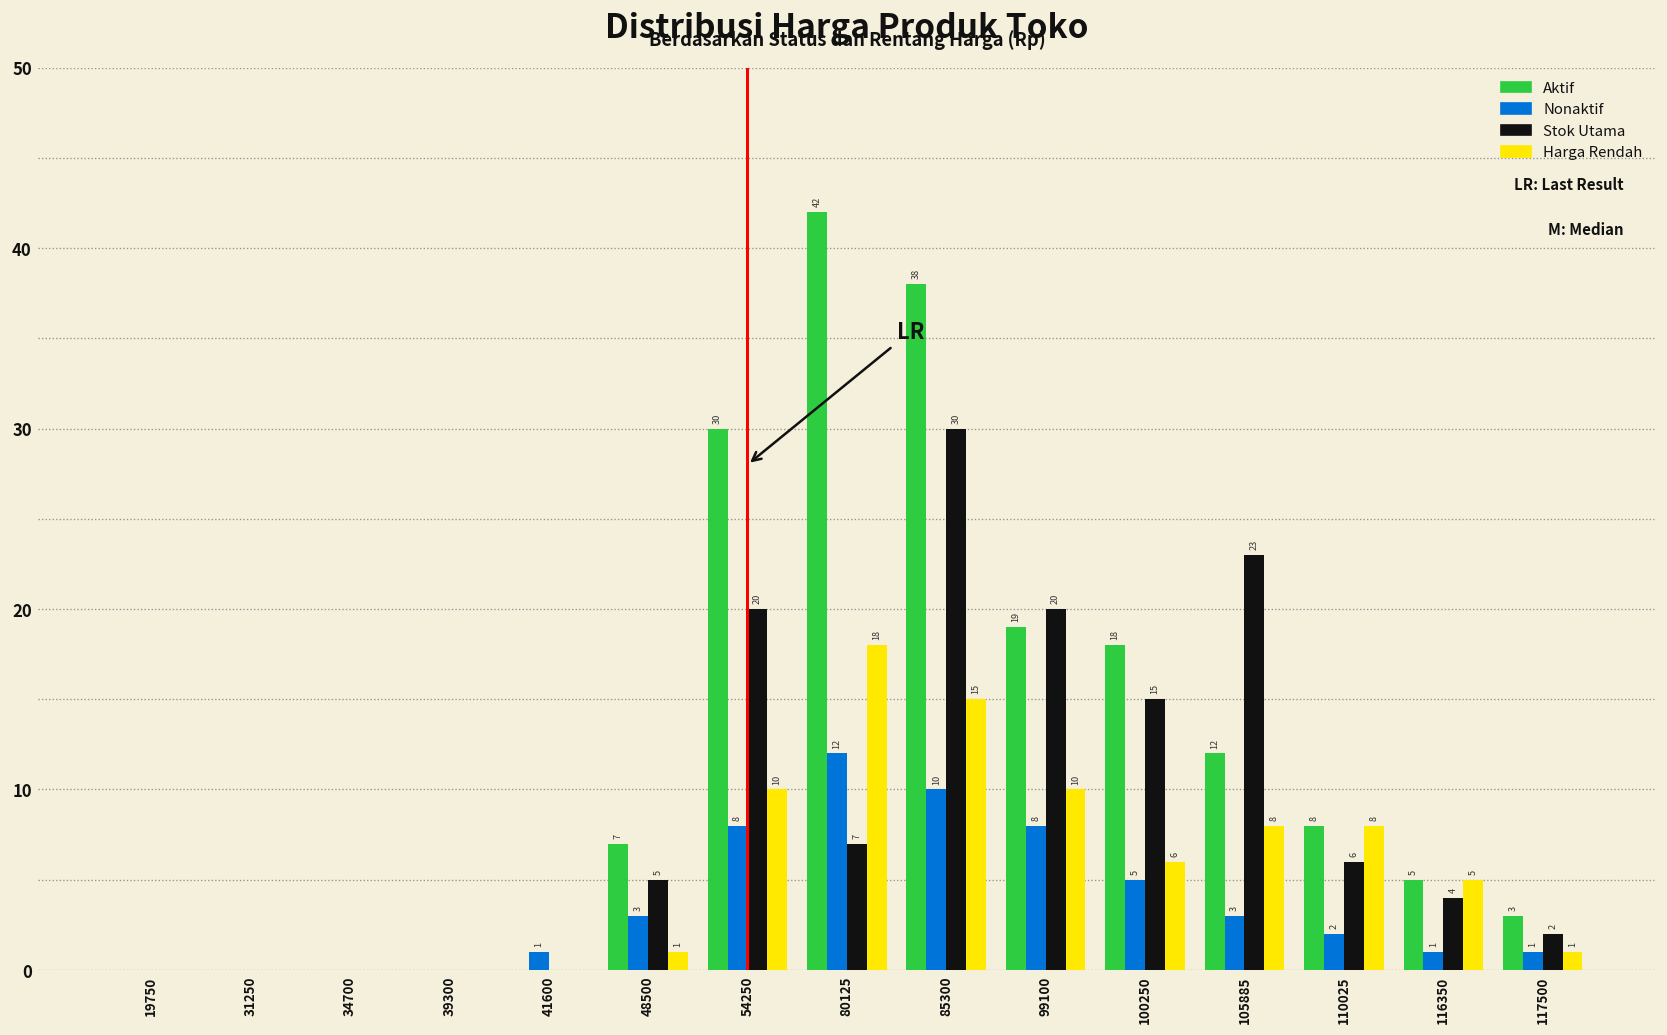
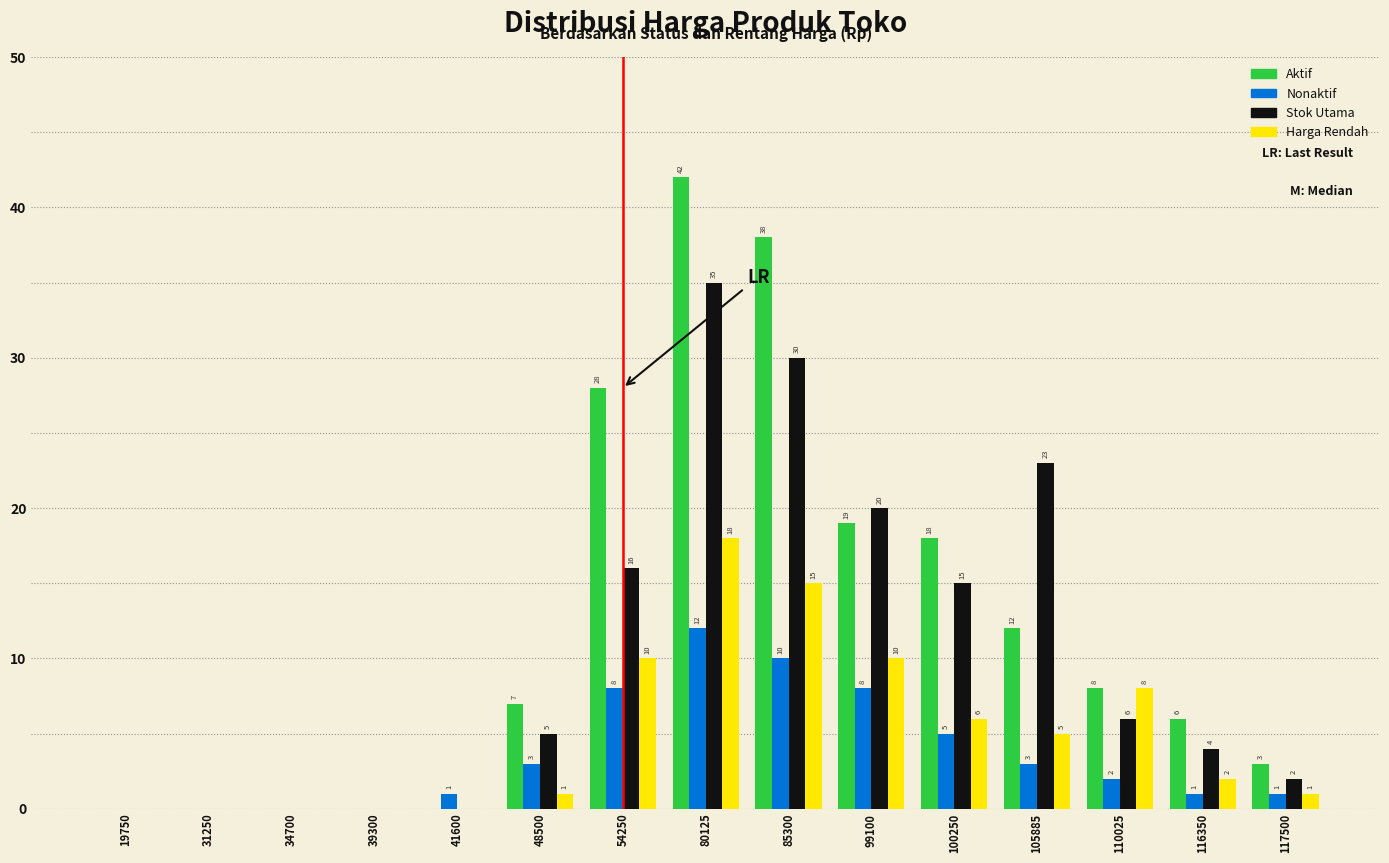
Aktif, 54250: 30 -> 28
Stok Utama, 54250: 20 -> 16
Stok Utama, 80125: 7 -> 35
Harga Rendah, 105885: 8 -> 5
Aktif, 116350: 5 -> 6
Harga Rendah, 116350: 5 -> 2
